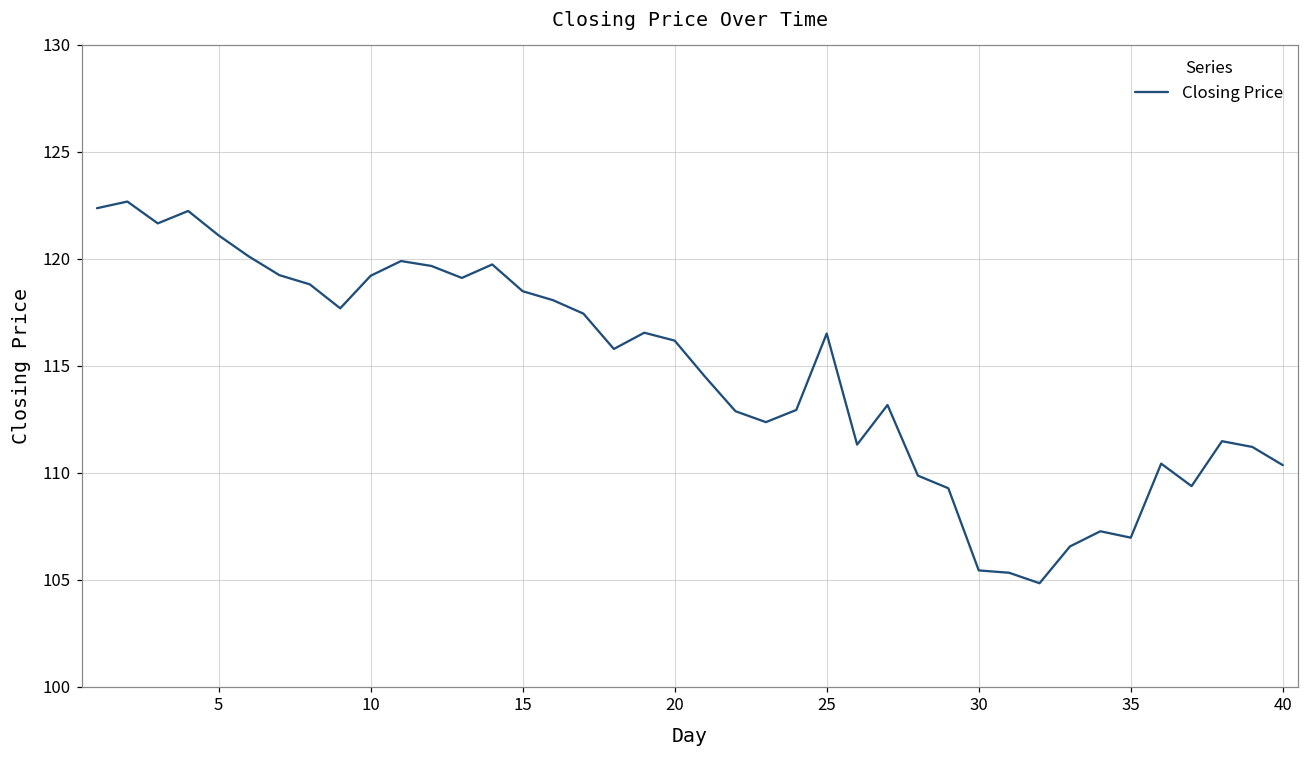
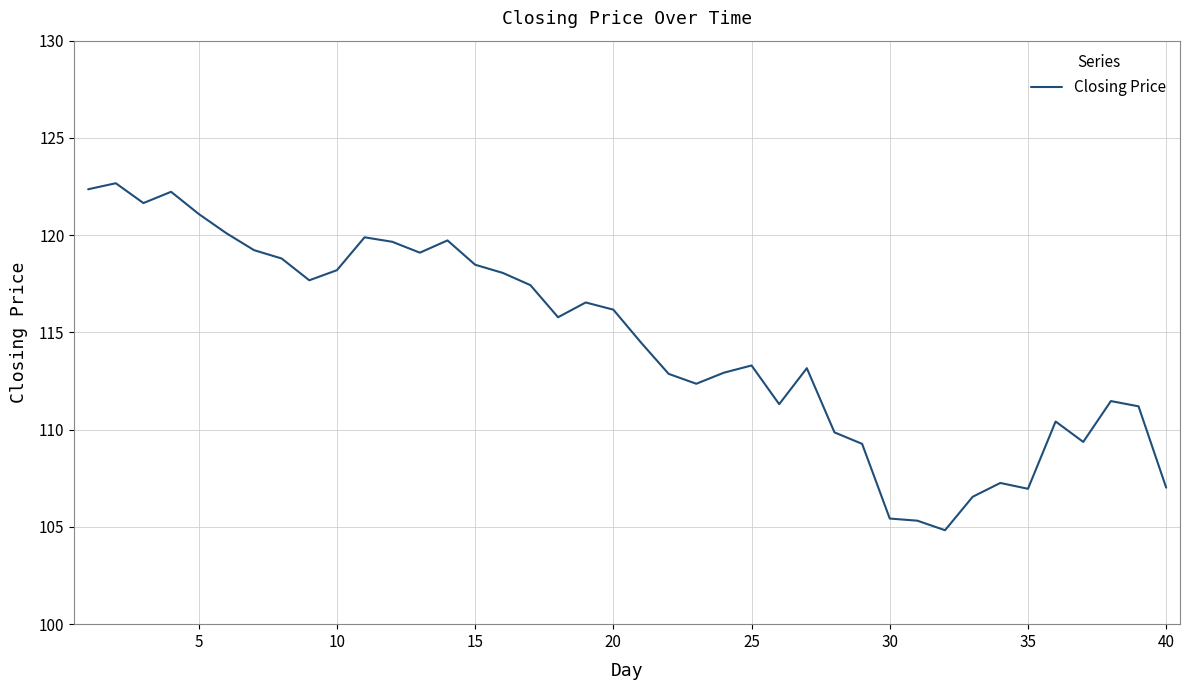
10: 119.2 -> 118.2
25: 116.5 -> 113.3
40: 110.4 -> 107.0
